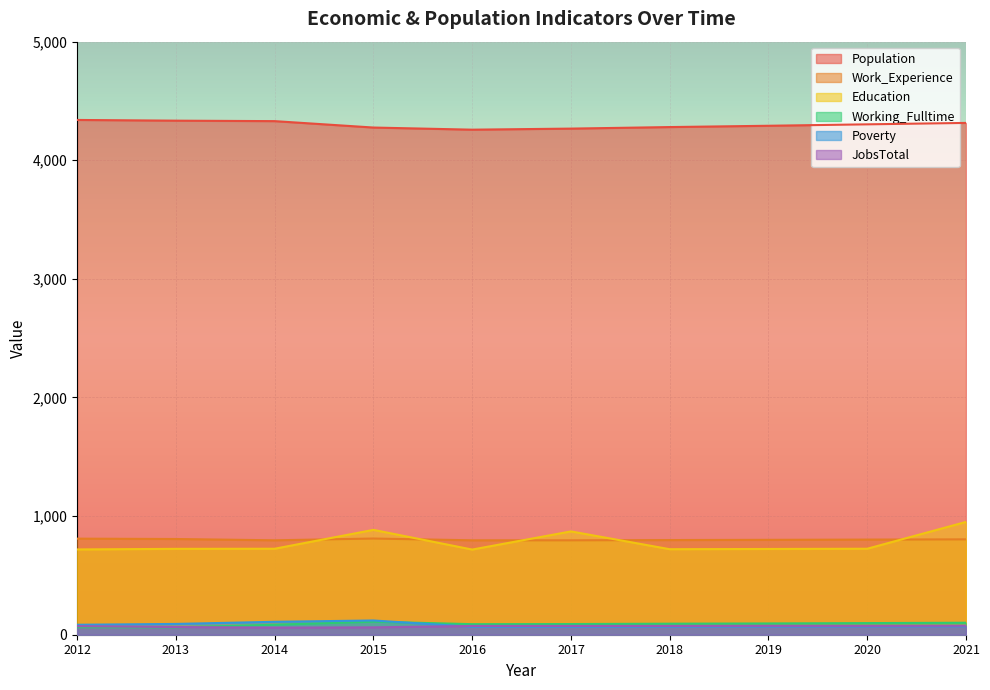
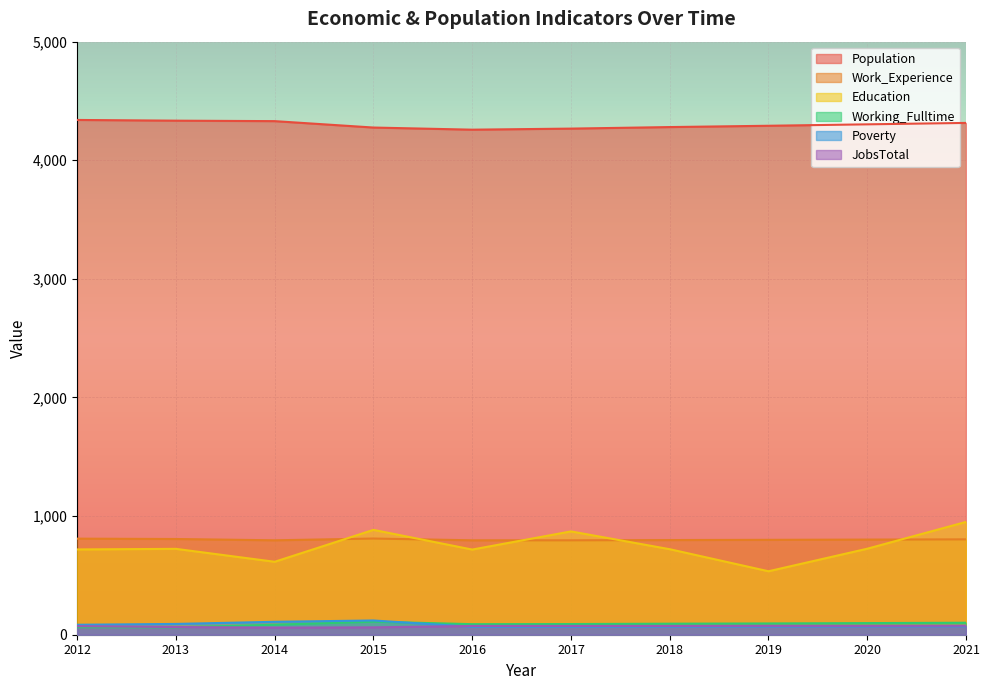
Education, 2014: 730 -> 620
Education, 2019: 720 -> 540
